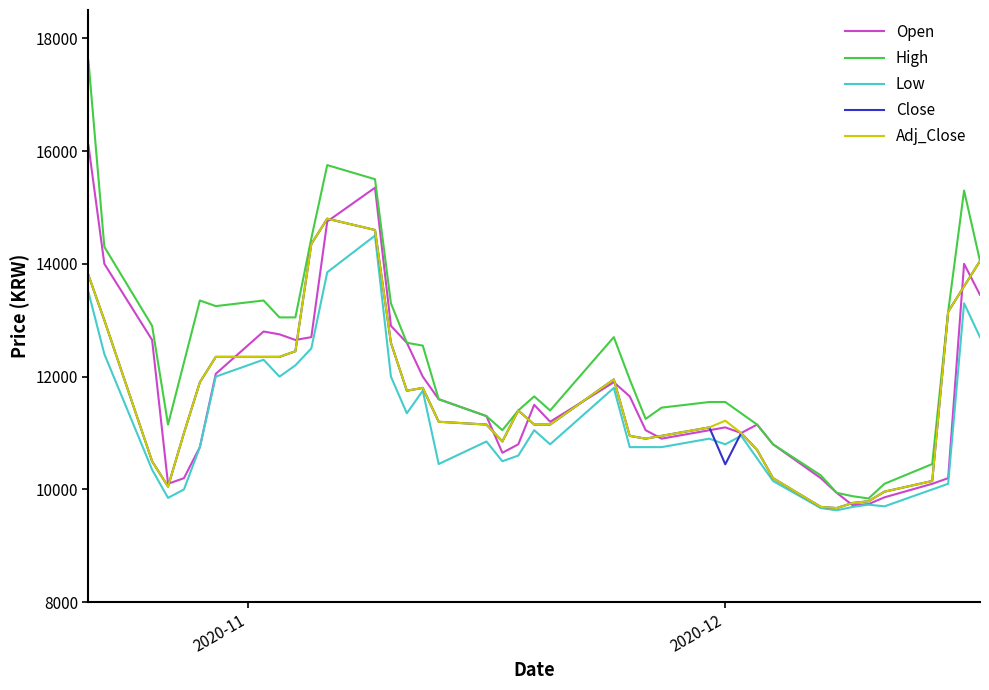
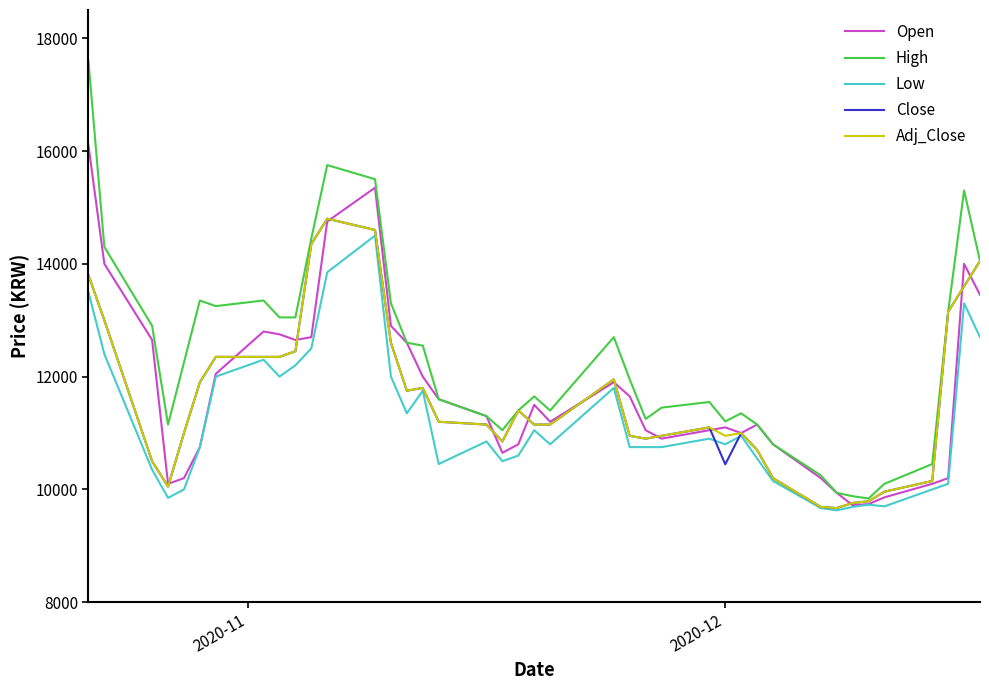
High, 2020-12: 11600 -> 11200
Adj_Close, 2020-12: 11200 -> 11000
